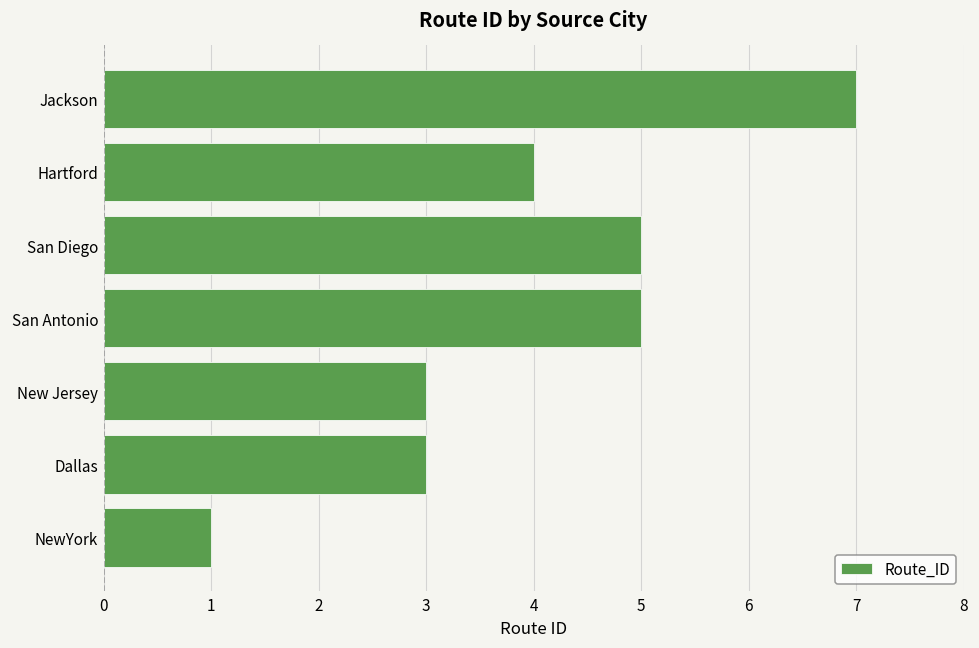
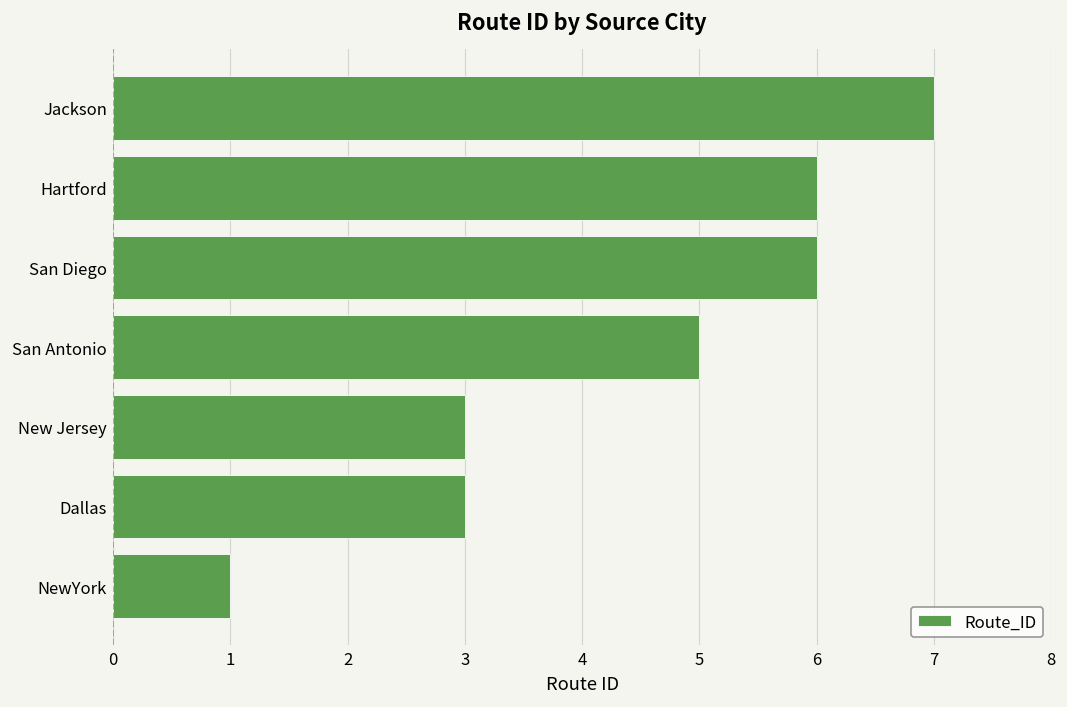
Hartford: 4 -> 6
San Diego: 5 -> 6
